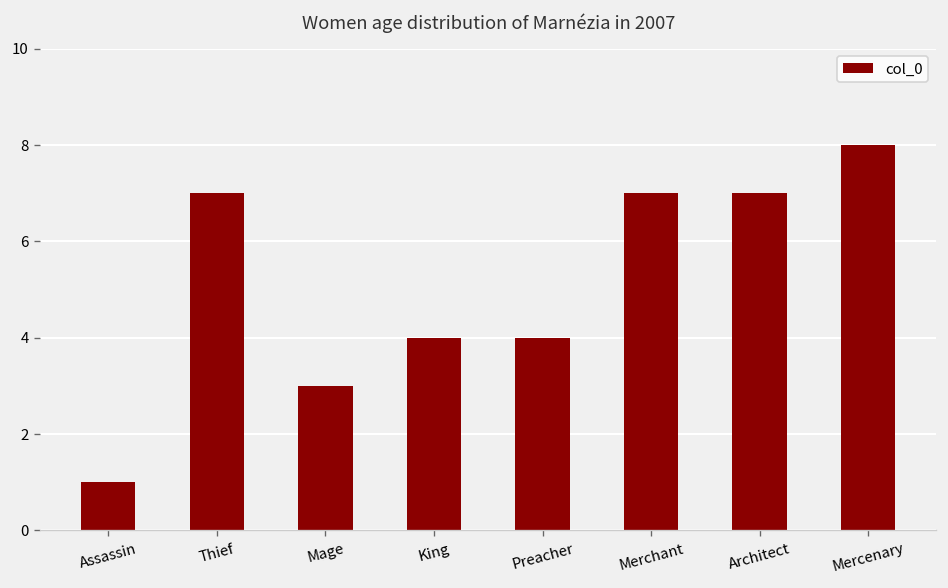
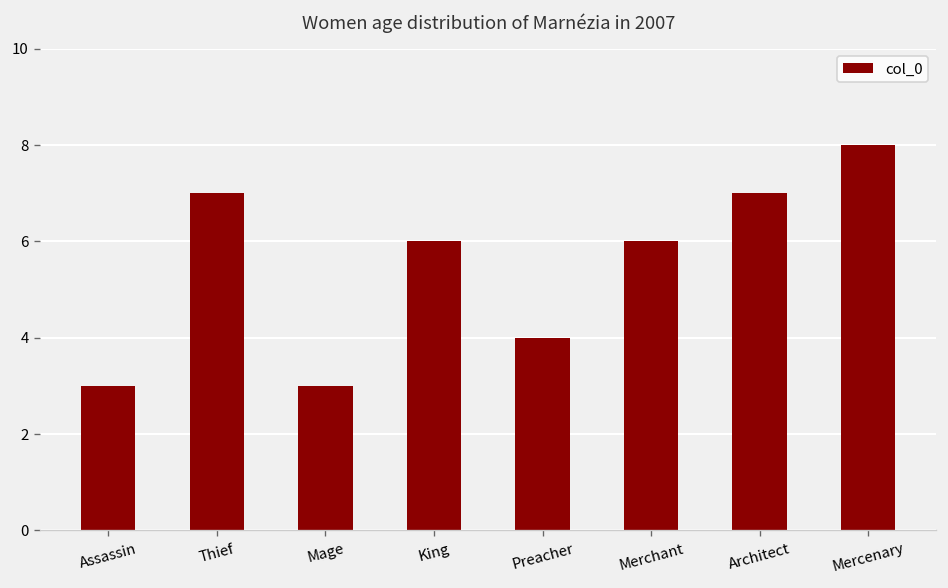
Assassin: 1 -> 3
King: 4 -> 6
Merchant: 7 -> 6
